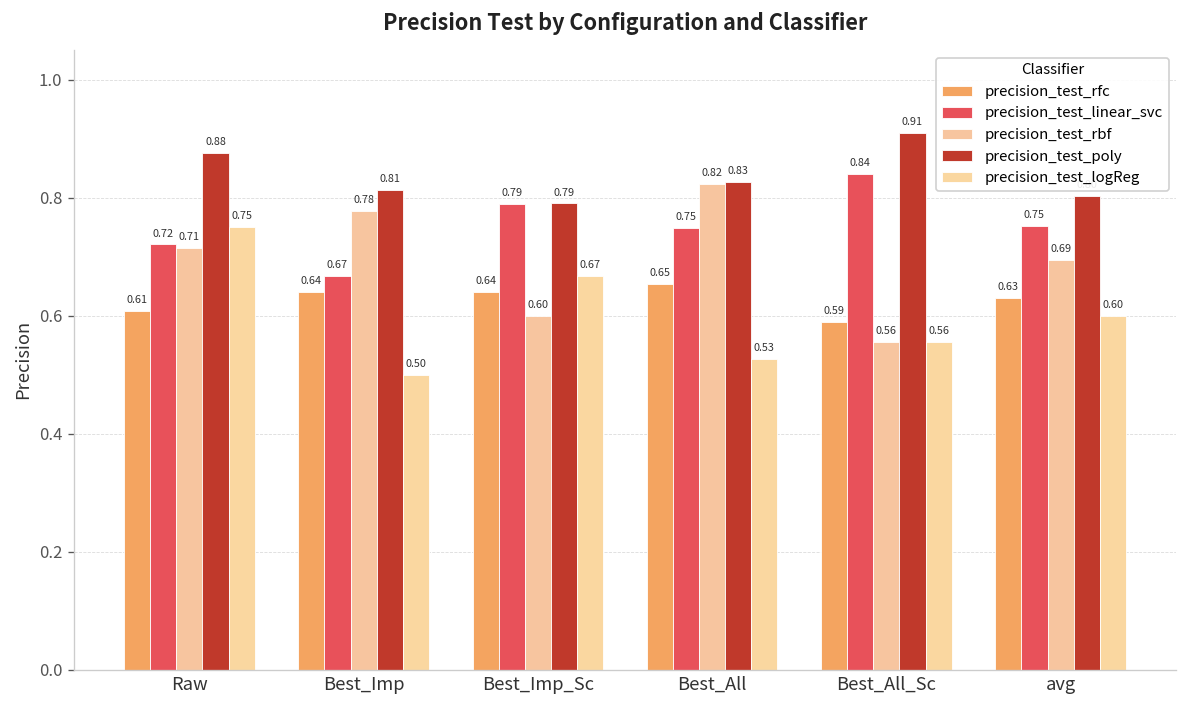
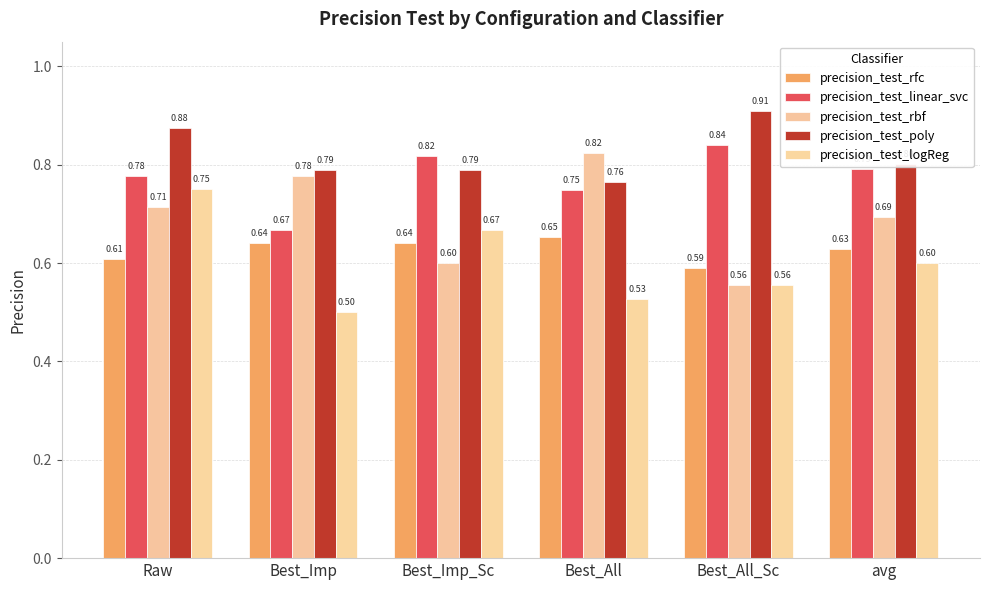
precision_test_linear_svc, Raw: 0.72 -> 0.78
precision_test_poly, Best_Imp: 0.81 -> 0.79
precision_test_linear_svc, Best_Imp_Sc: 0.79 -> 0.82
precision_test_poly, Best_All: 0.83 -> 0.76
precision_test_linear_svc, avg: 0.75 -> 0.79
